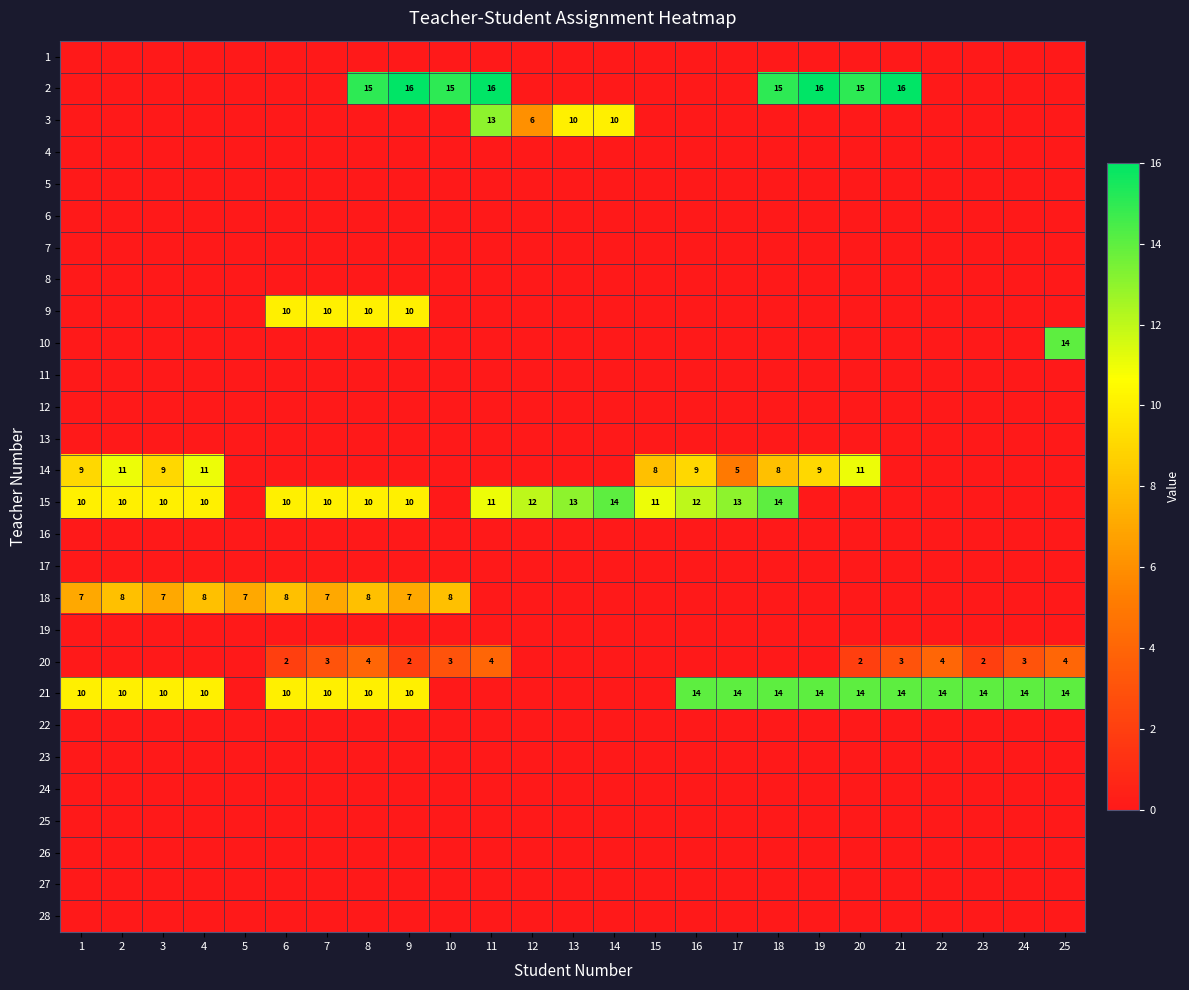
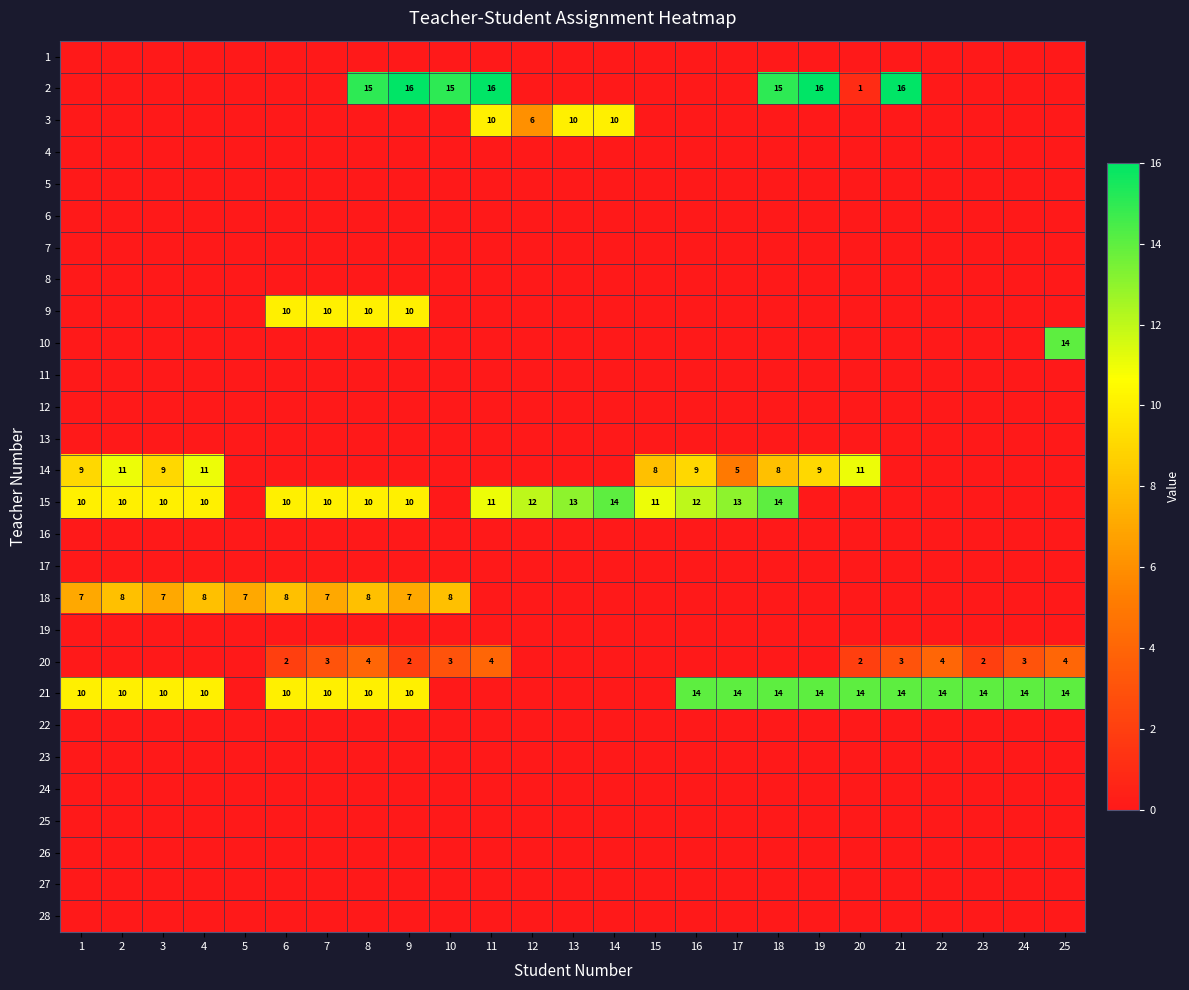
2, 20: 15 -> 1
3, 11: 13 -> 10
